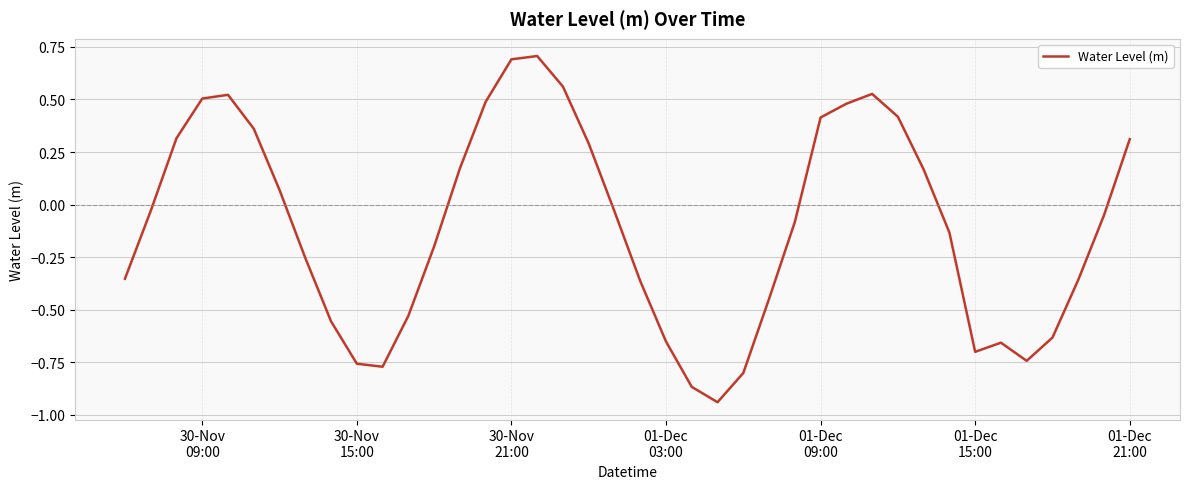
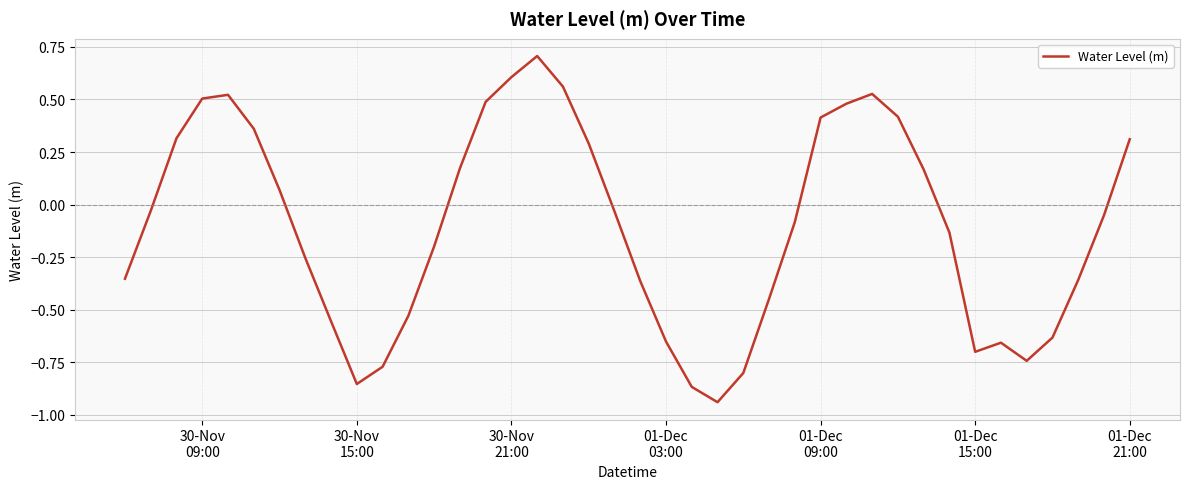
30-Nov 15:00: -0.76 -> -0.85
30-Nov 21:00: 0.69 -> 0.61
